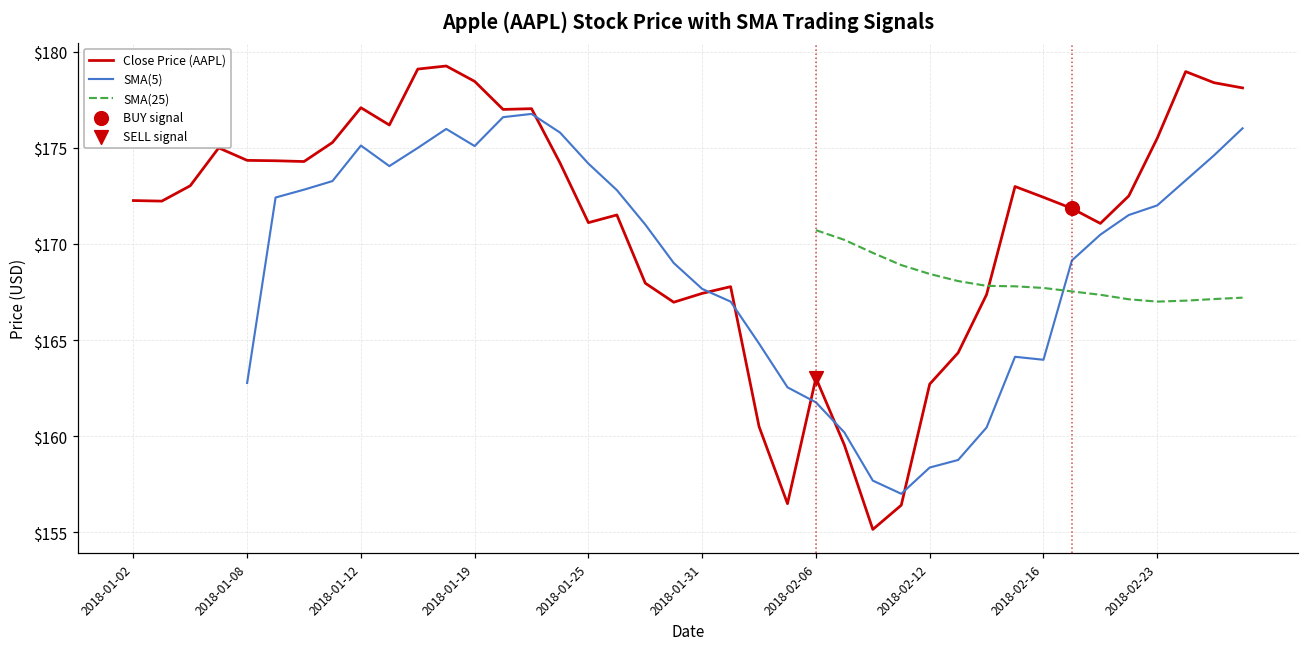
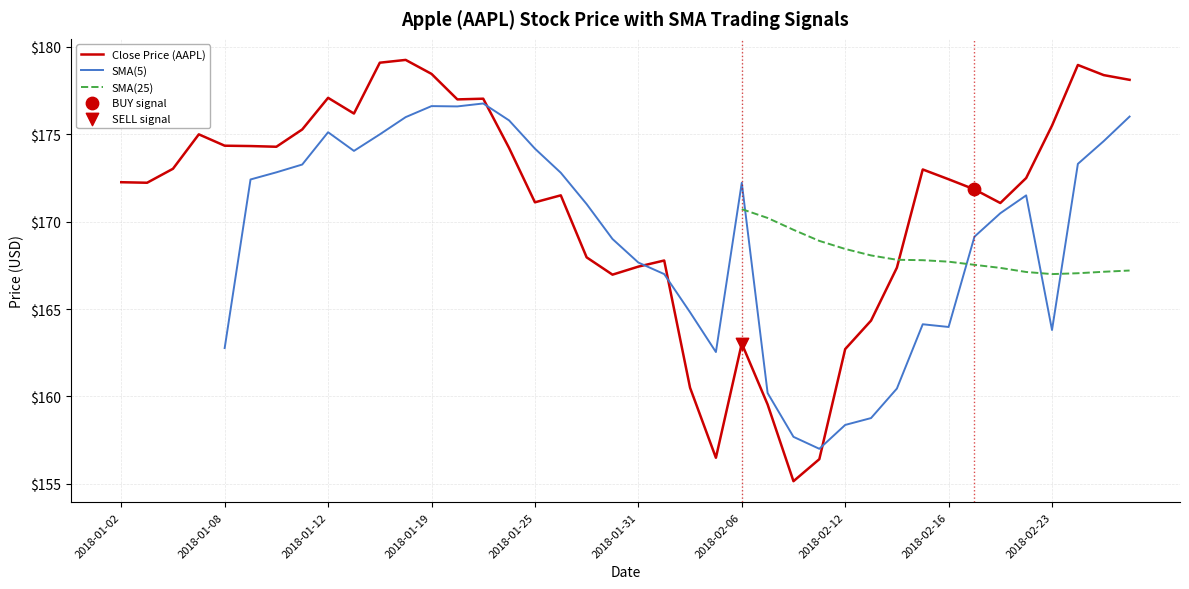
SMA(5), 2018-01-19: $175.1 -> $176.6
SMA(5), 2018-02-06: $161.8 -> $172.2
SMA(5), 2018-02-23: $172.0 -> $163.8
